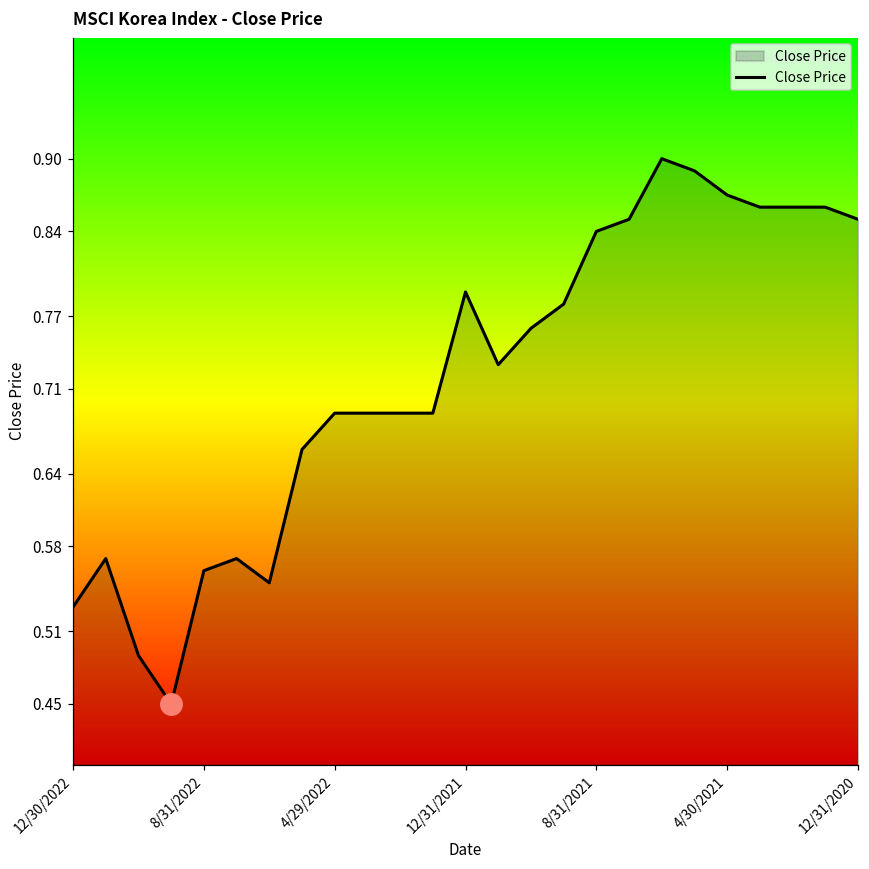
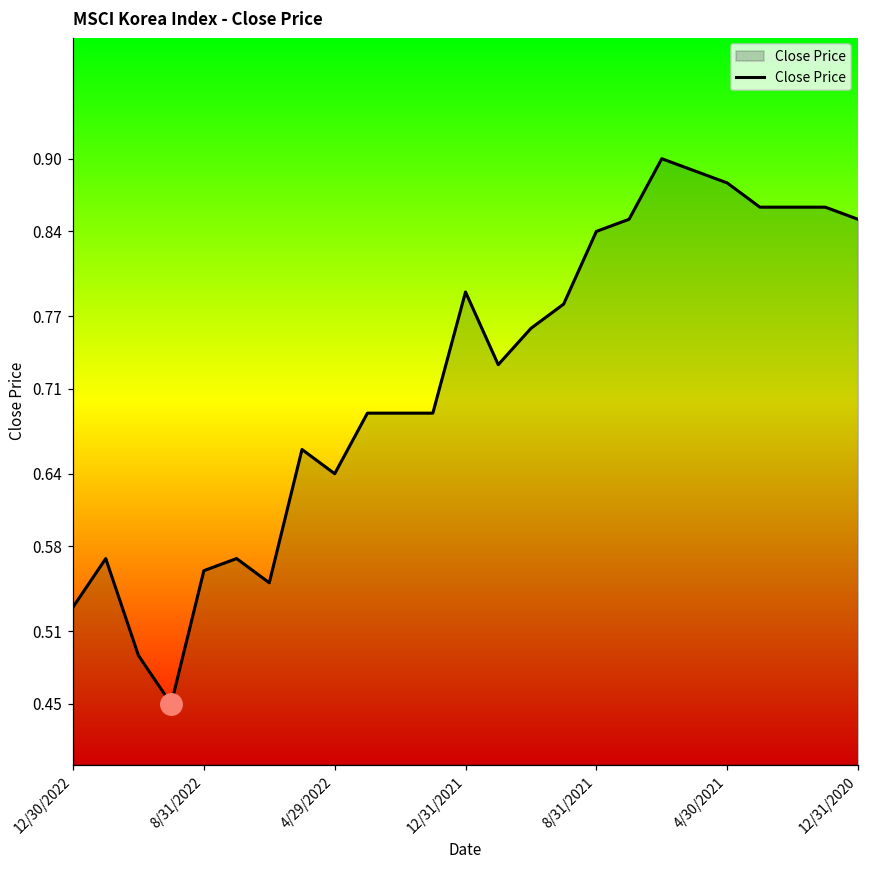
Close Price, 4/29/2022: 0.69 -> 0.64
Close Price, 4/30/2021: 0.87 -> 0.88
